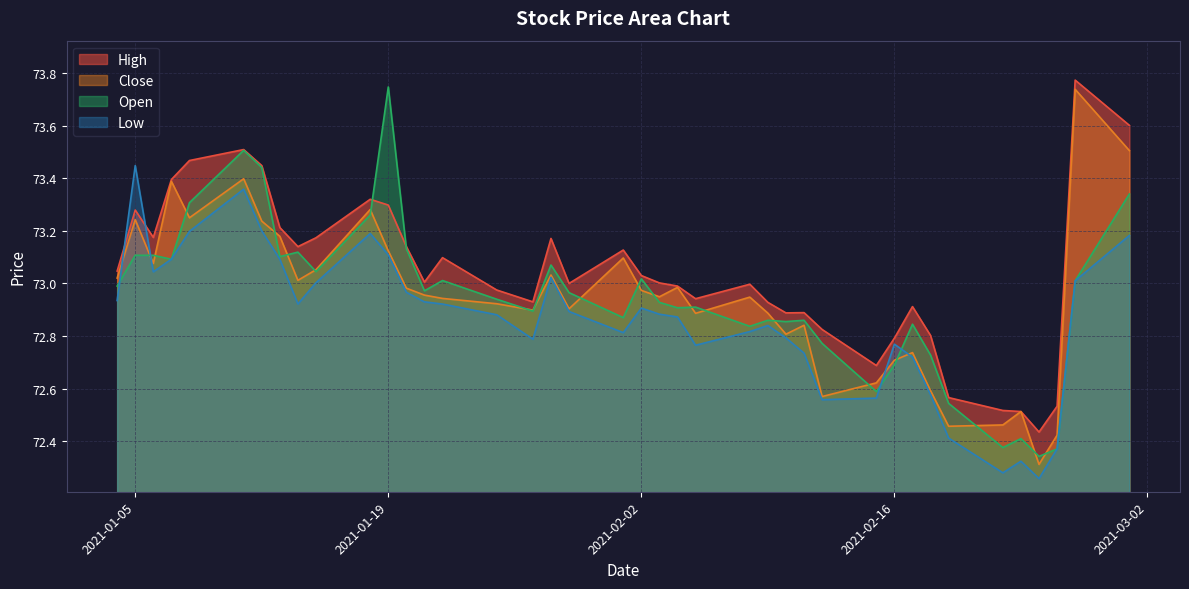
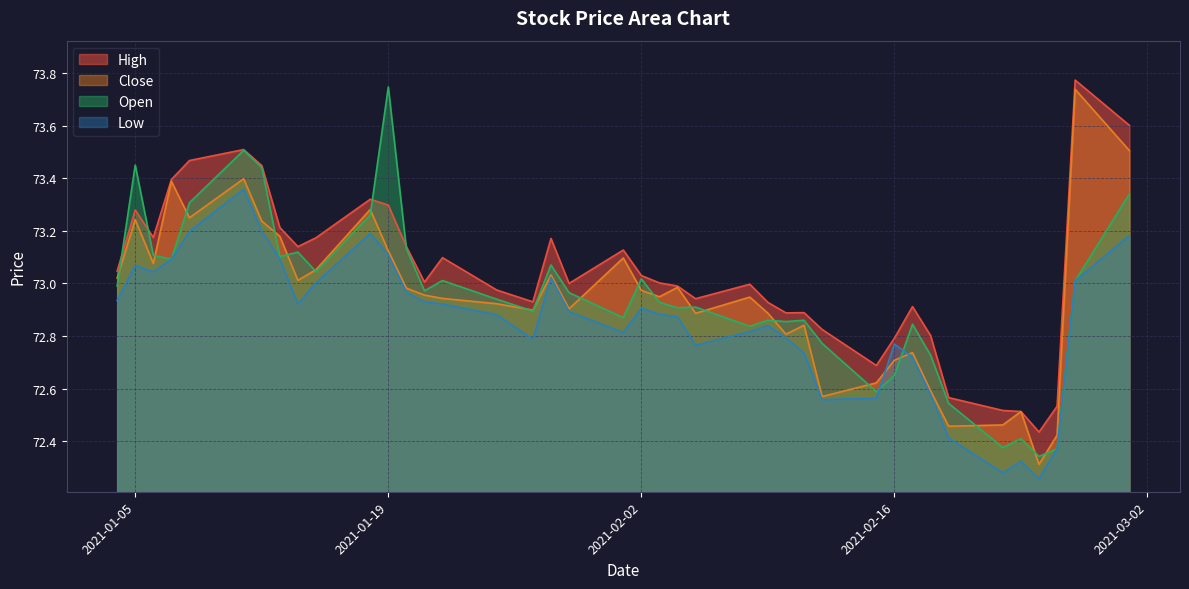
Open, 2021-01-05: 73.11 -> 73.45
Low, 2021-01-05: 73.45 -> 73.07
Open, 2021-02-16: 72.69 -> 72.65
